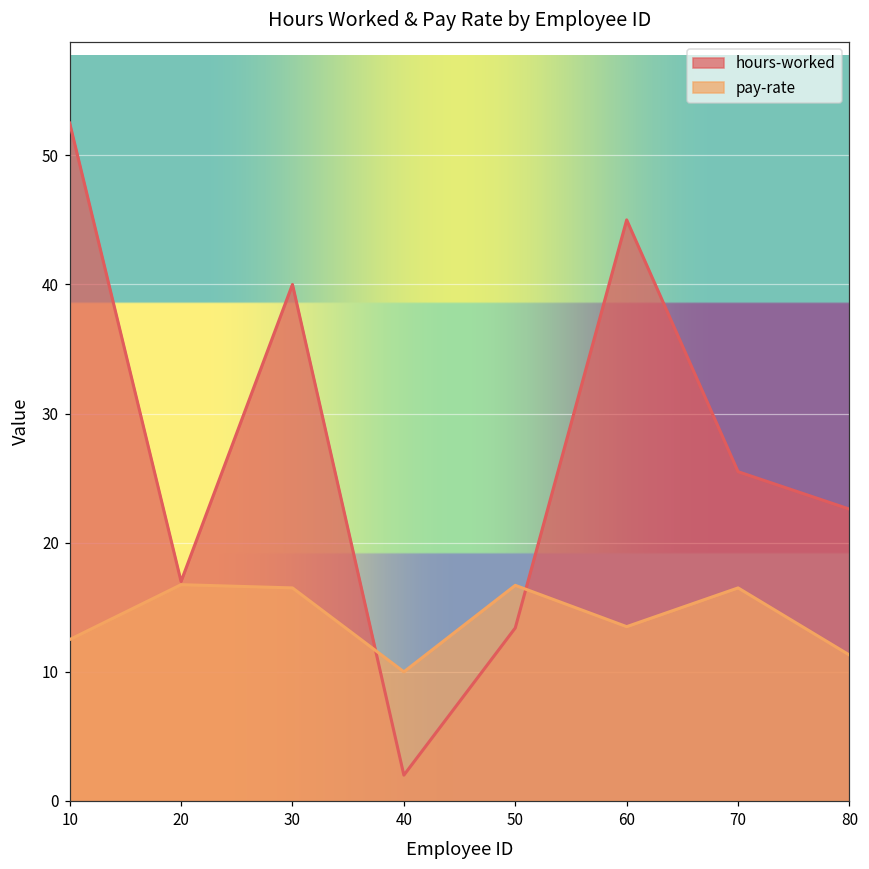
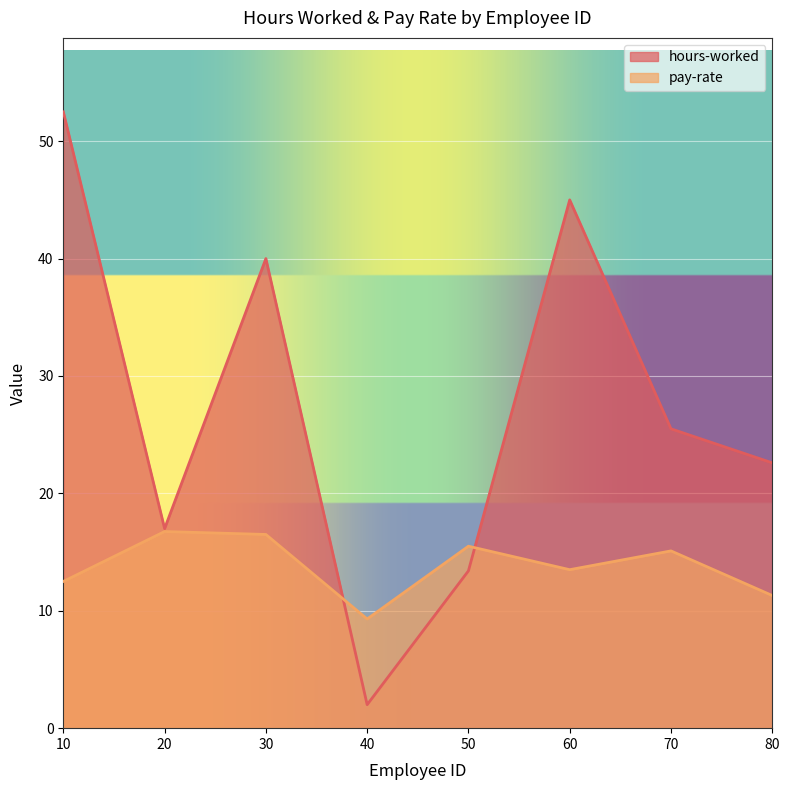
pay-rate, 40: 10.0 -> 9.3
pay-rate, 50: 16.7 -> 15.5
pay-rate, 70: 16.5 -> 15.1
